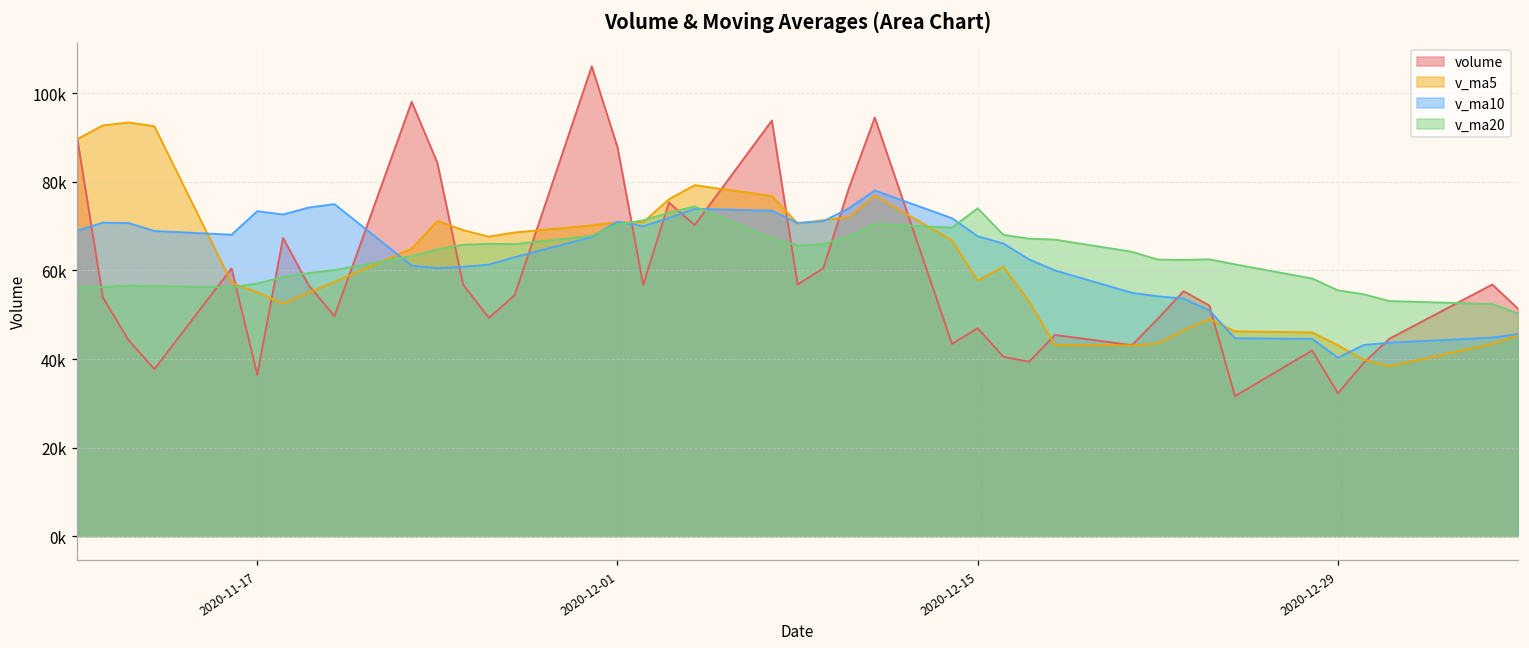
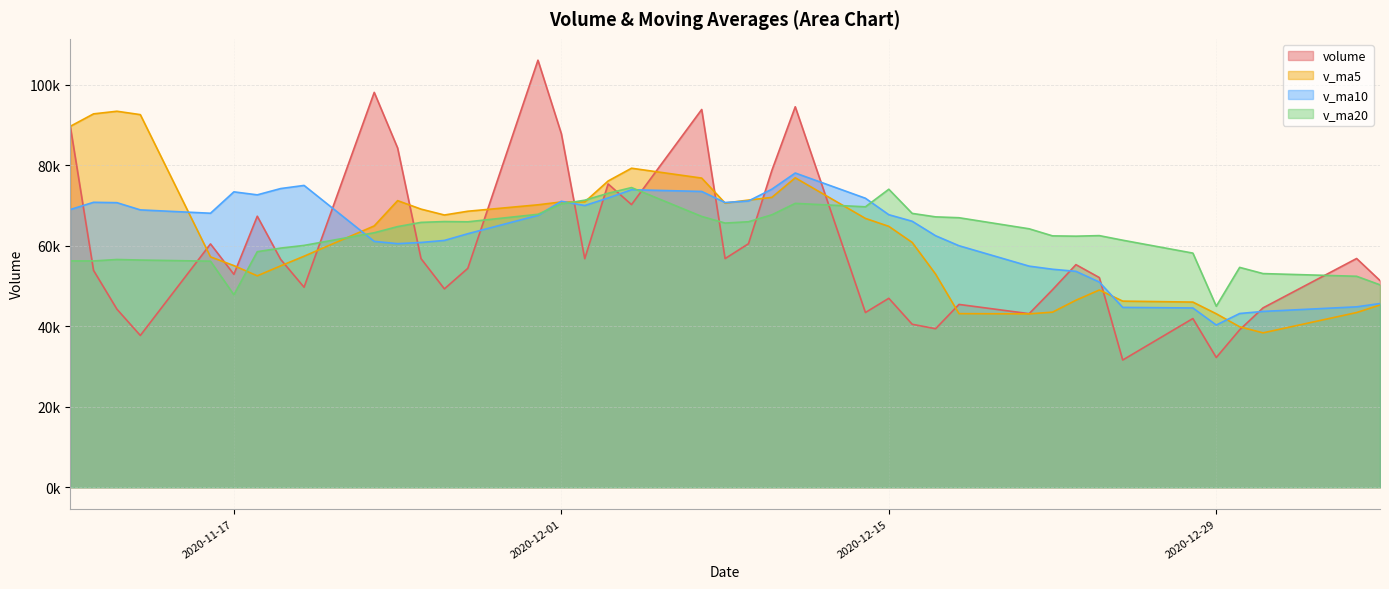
volume, 2020-11-17: 36000 -> 53000
v_ma20, 2020-11-17: 57000 -> 48000
v_ma5, 2020-12-15: 58000 -> 65000
v_ma20, 2020-12-29: 56000 -> 45000
